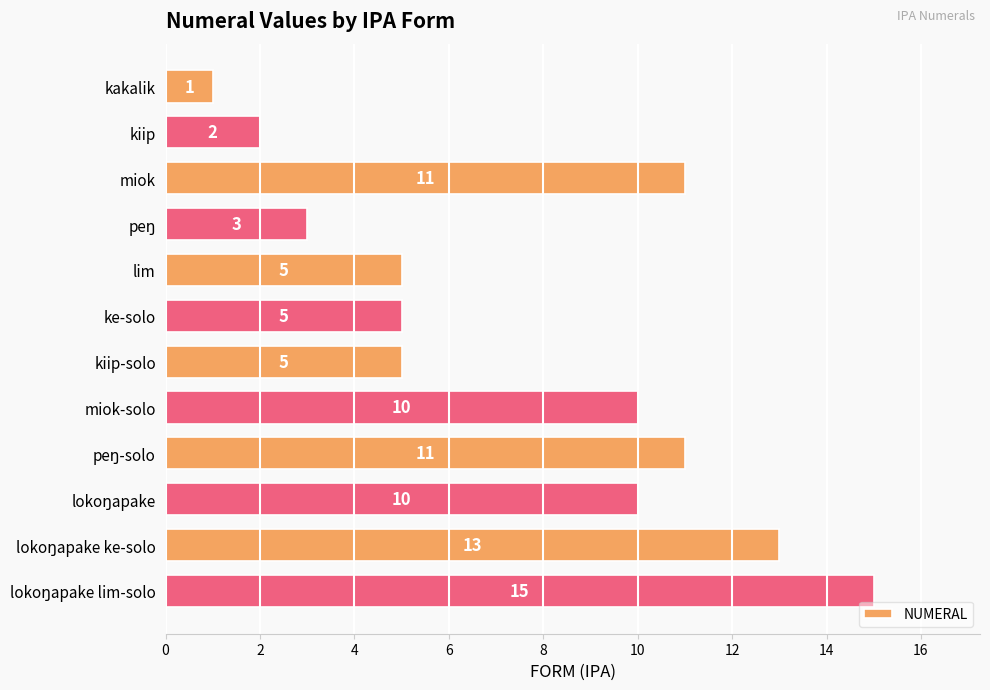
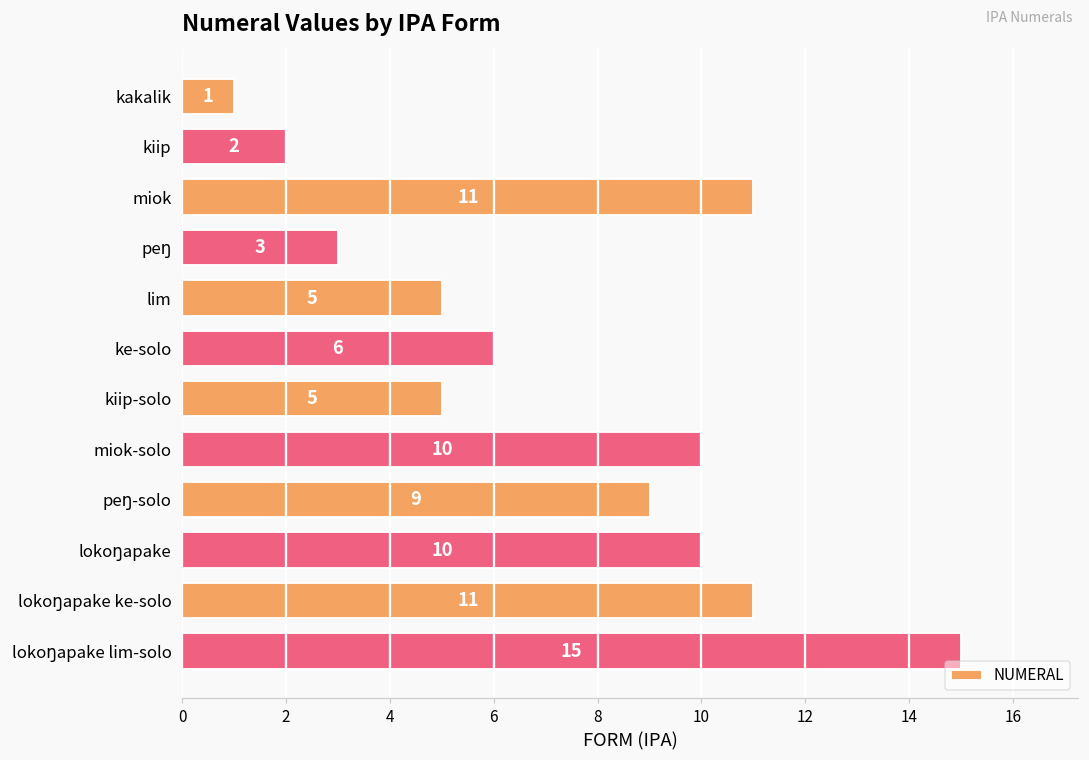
ke-solo: 5 -> 6
peŋ-solo: 11 -> 9
lokoŋapake ke-solo: 13 -> 11
